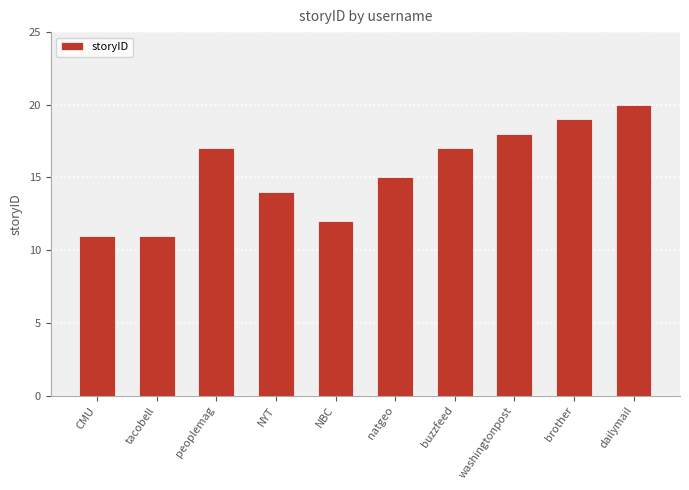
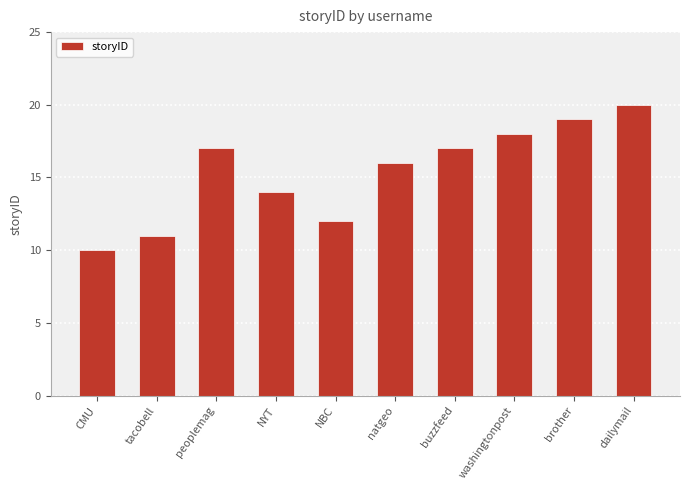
CMU: 11 -> 10
natgeo: 15 -> 16
